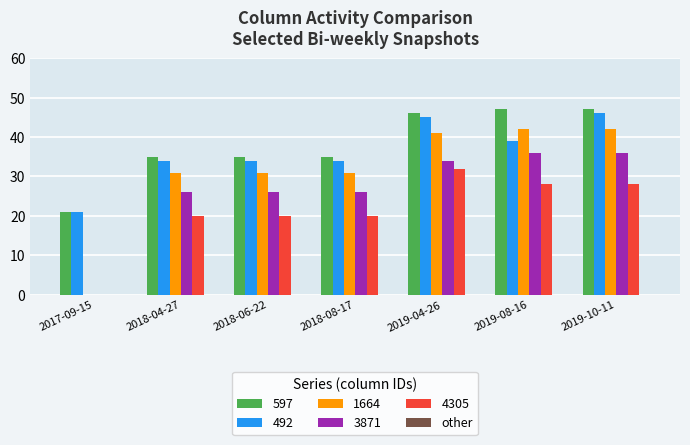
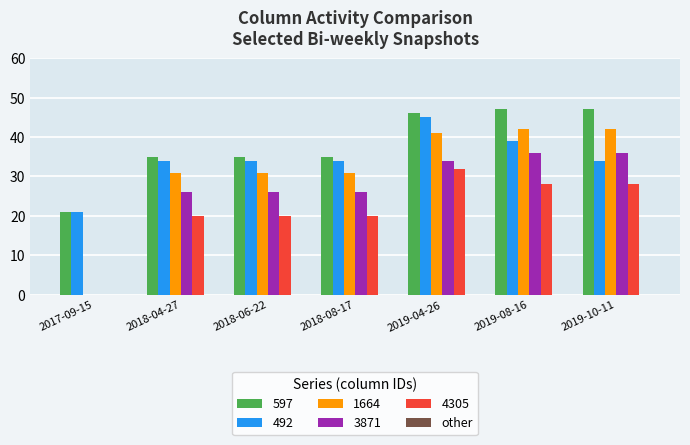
492, 2019-10-11: 46 -> 34
